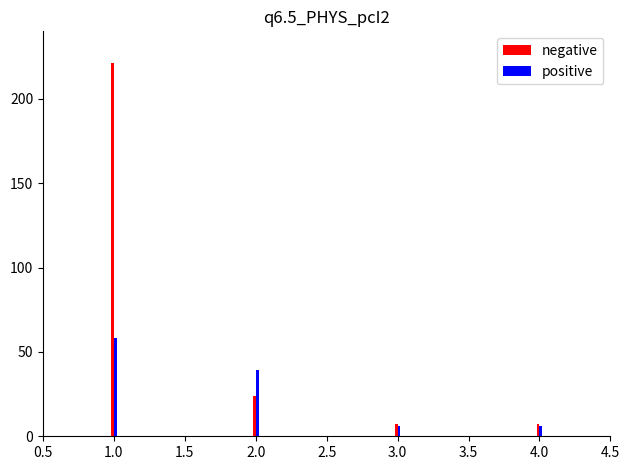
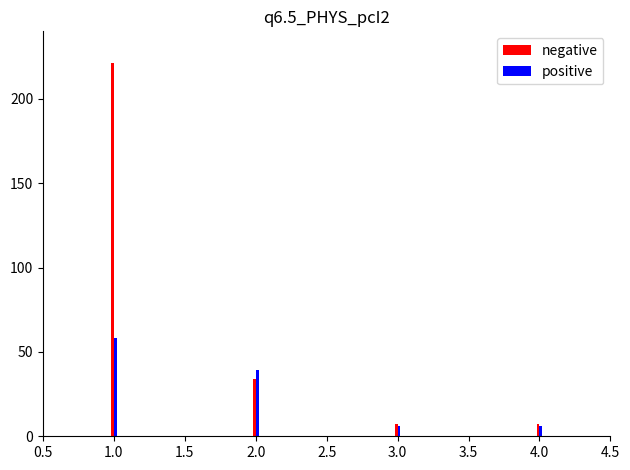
negative, 2.0: 24 -> 34
